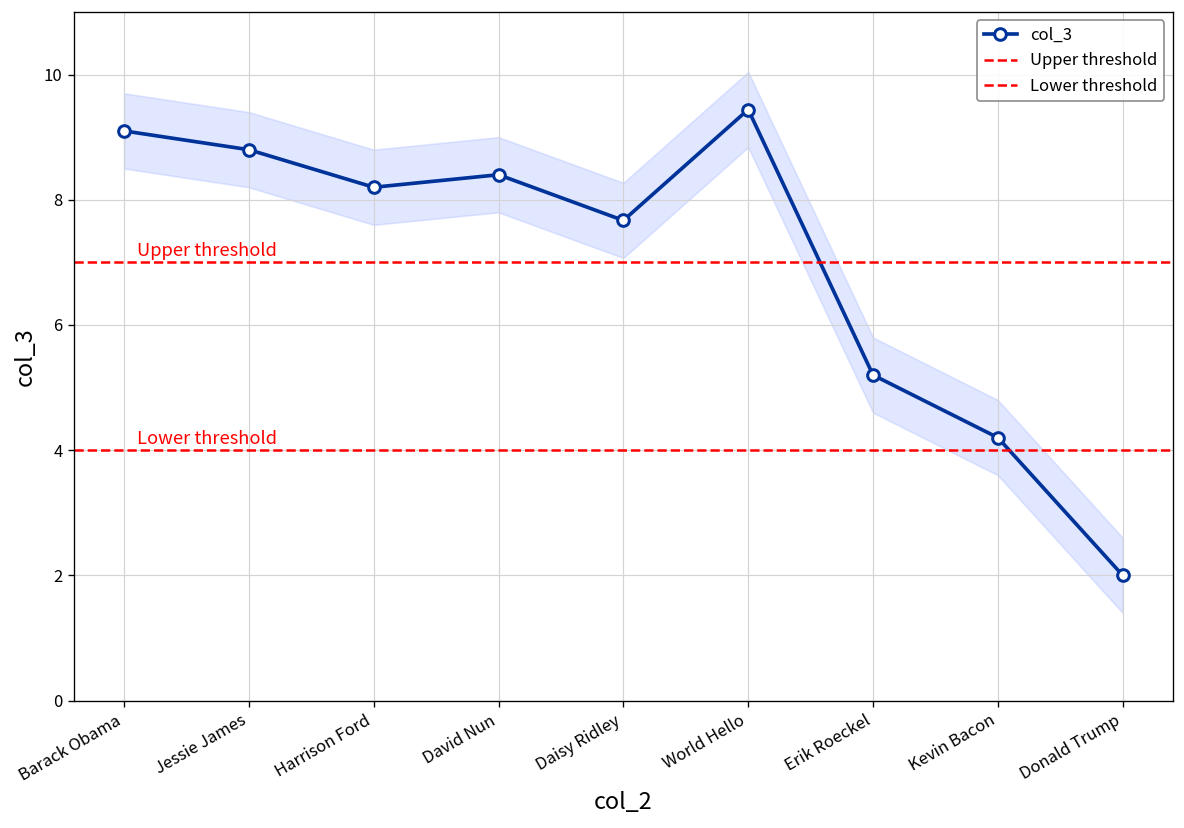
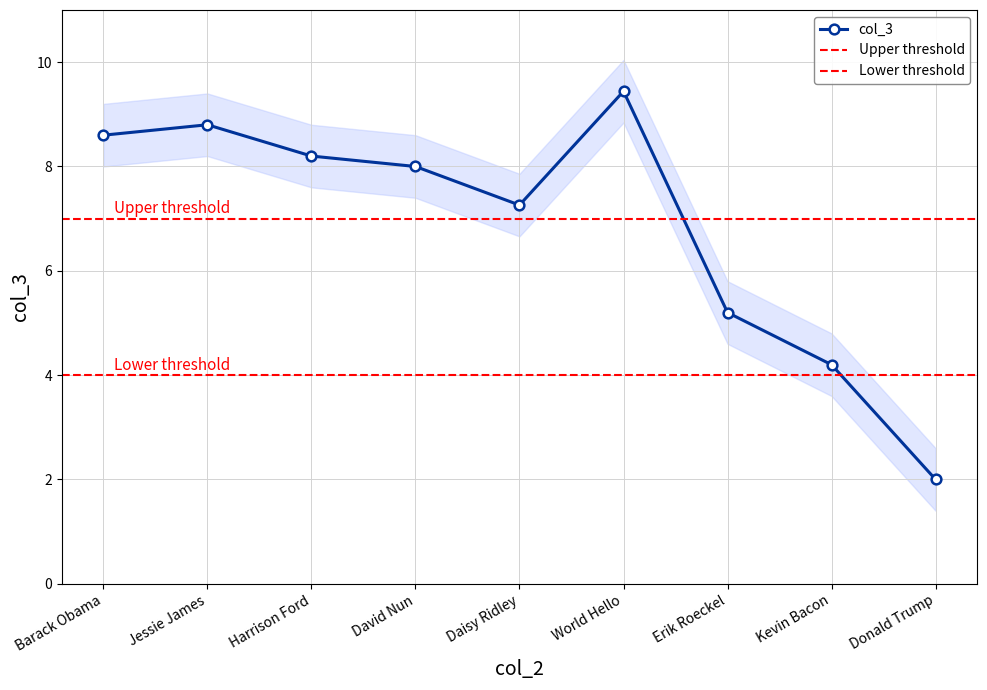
col_3, Barack Obama: 9.1 -> 8.6
col_3, David Nun: 8.4 -> 8.0
col_3, Daisy Ridley: 7.7 -> 7.3
